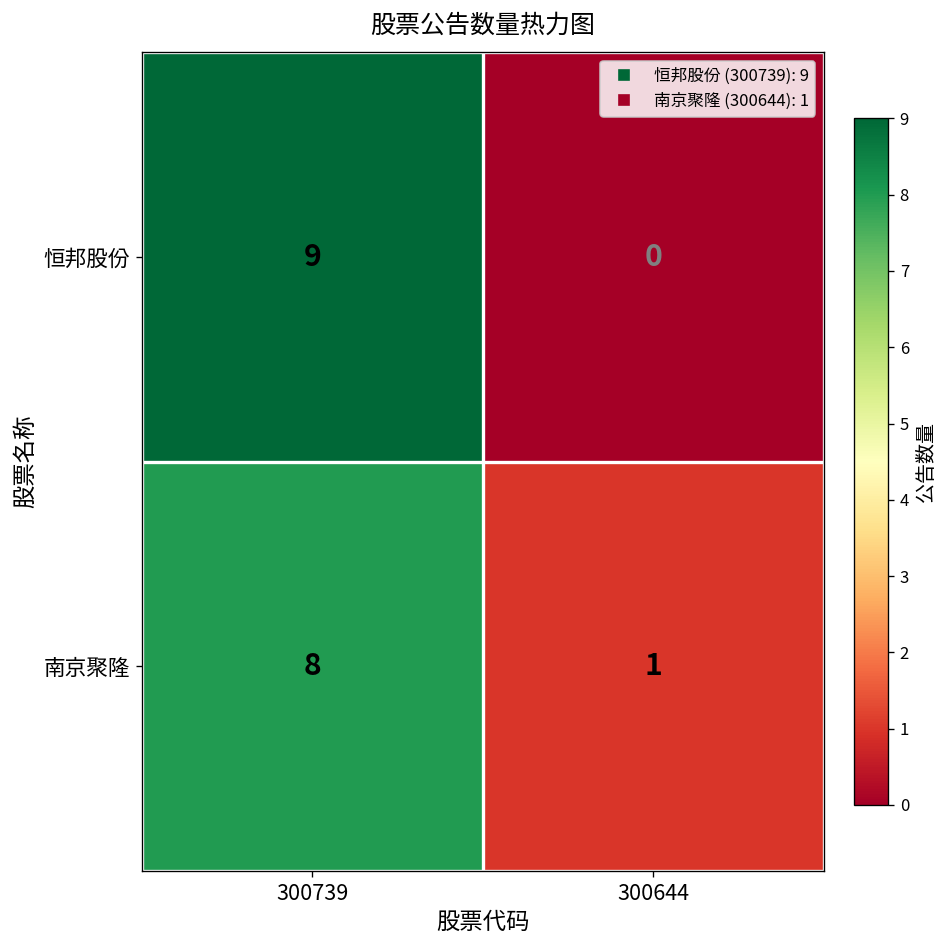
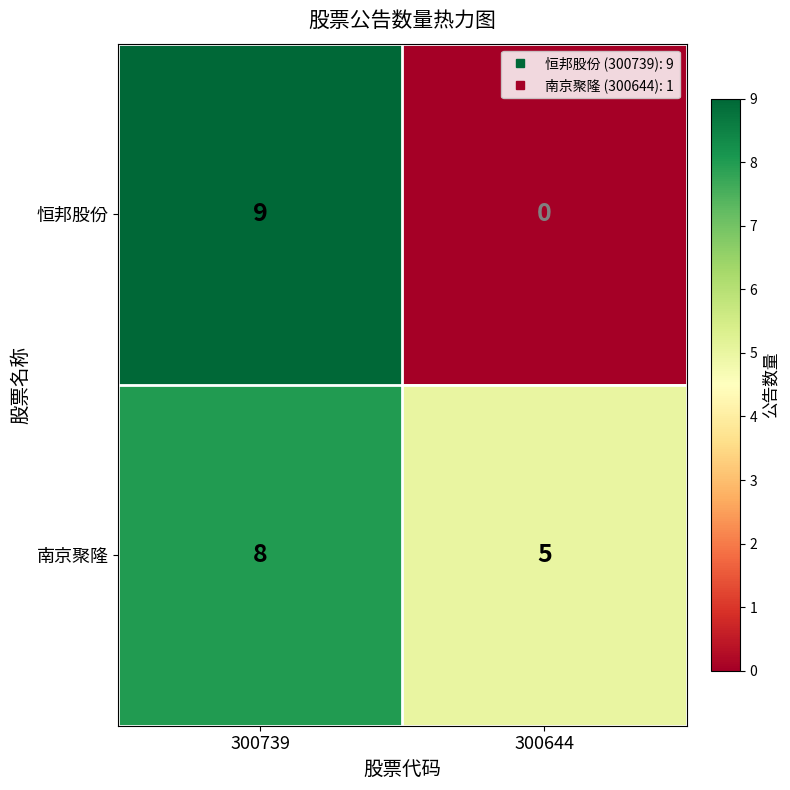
南京聚隆, 300644: 1 -> 5
